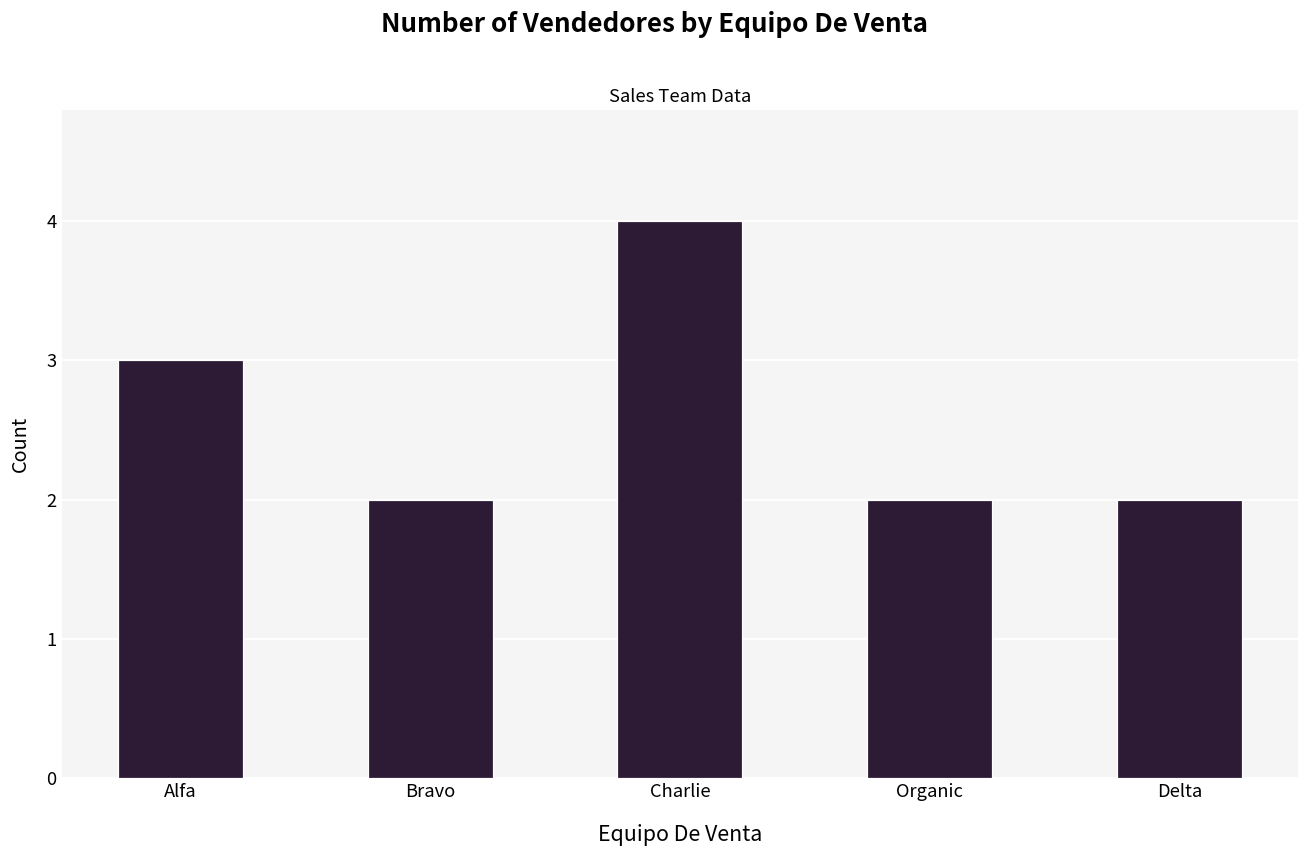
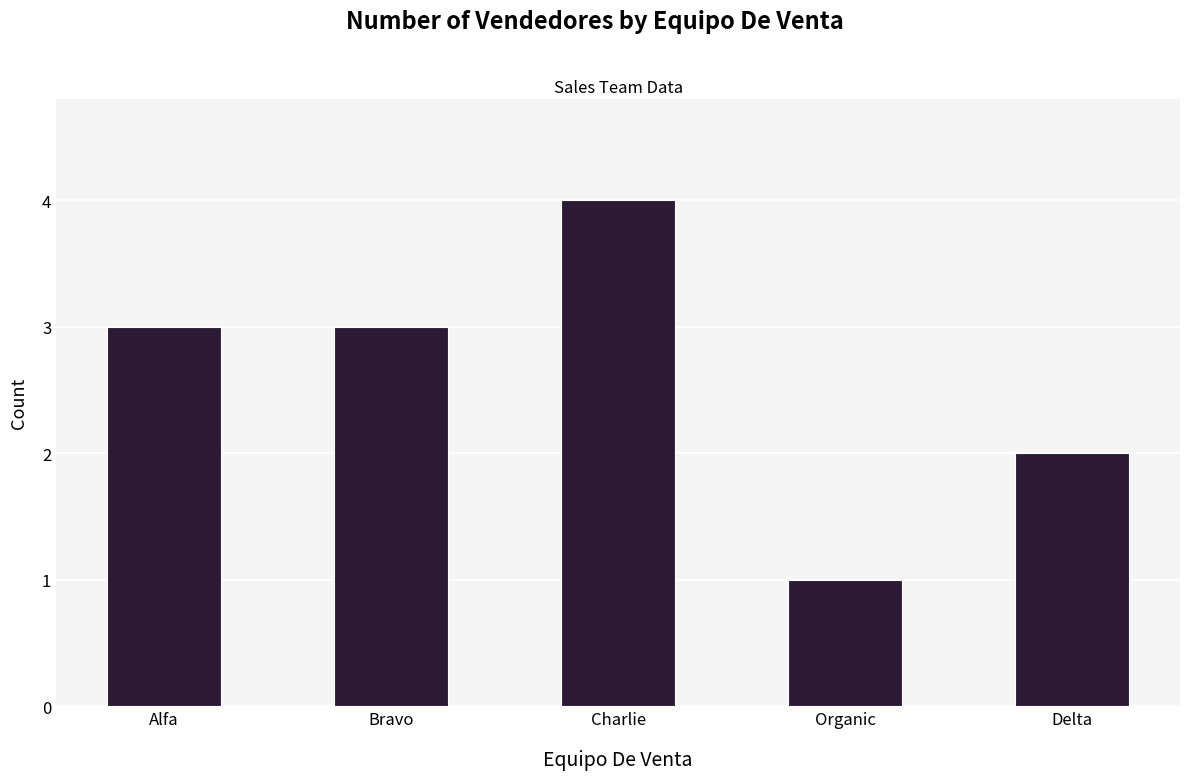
Bravo: 2 -> 3
Organic: 2 -> 1
